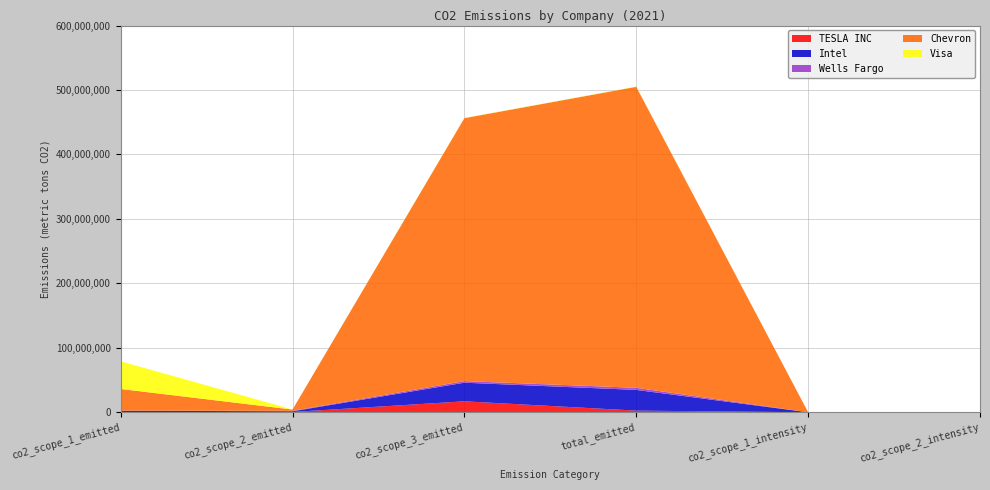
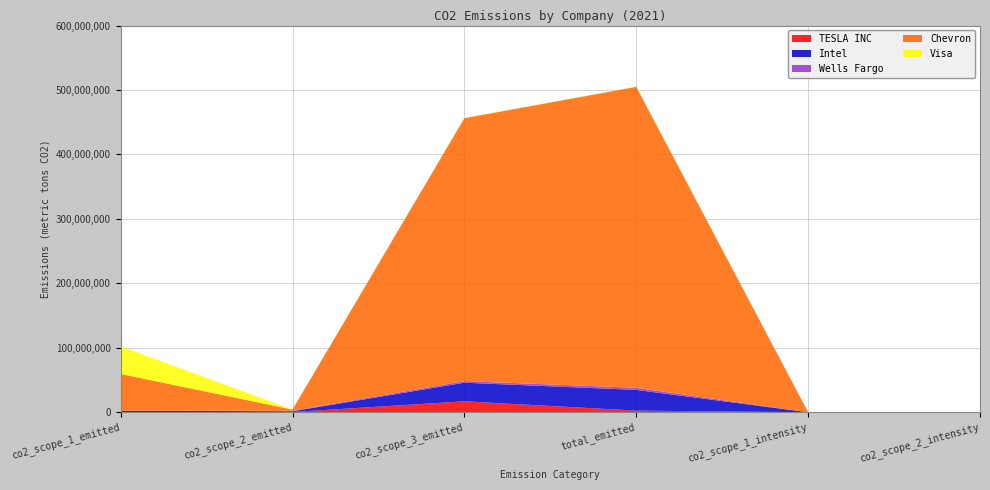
Chevron, co2_scope_1_emitted: 30,000,000 -> 60,000,000
